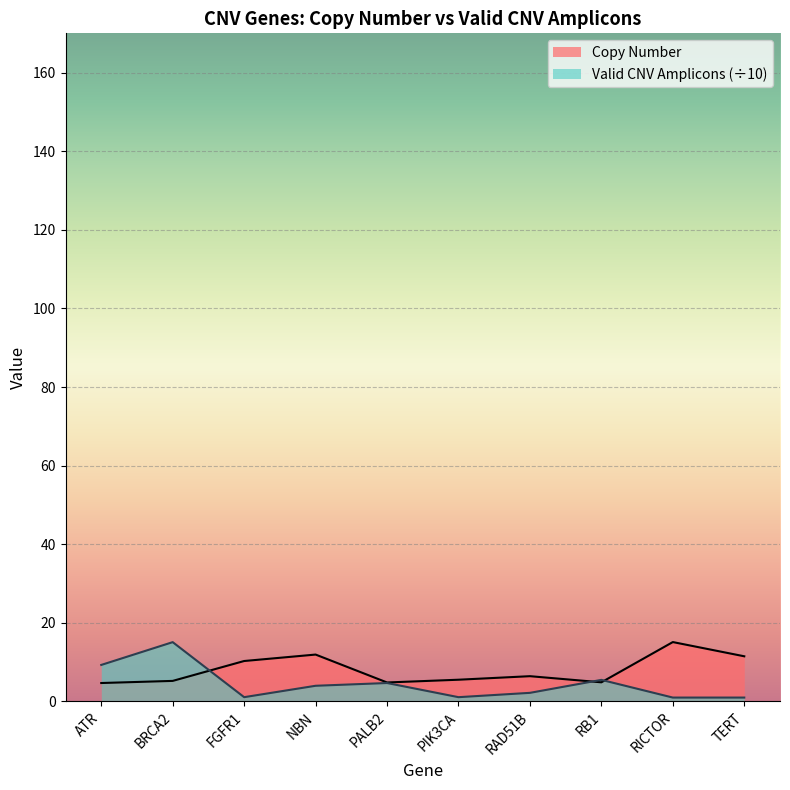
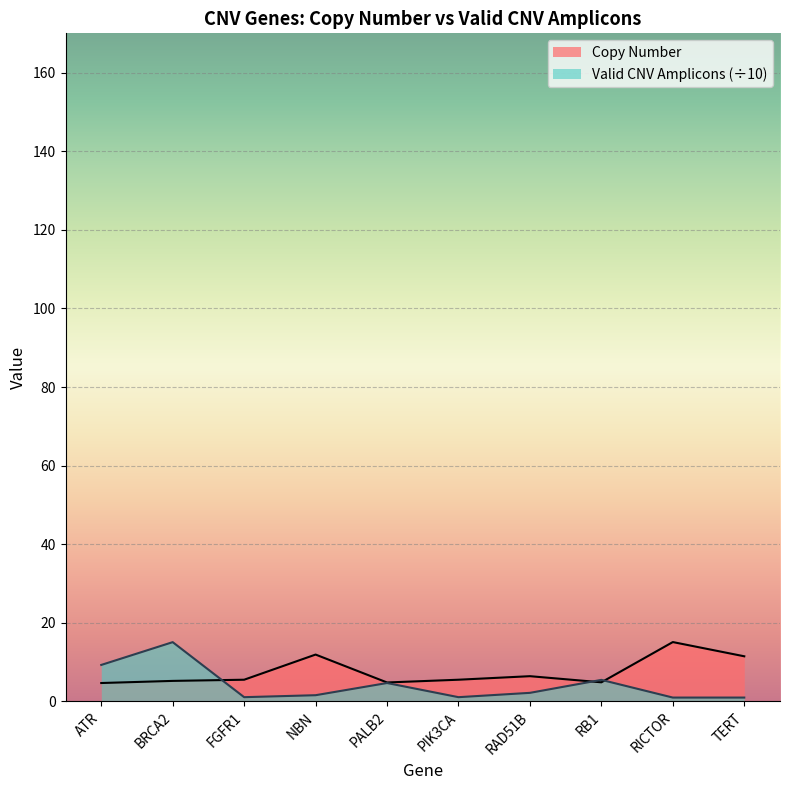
Copy Number, FGFR1: 10 -> 6
Valid CNV Amplicons (÷10), NBN: 4 -> 2
